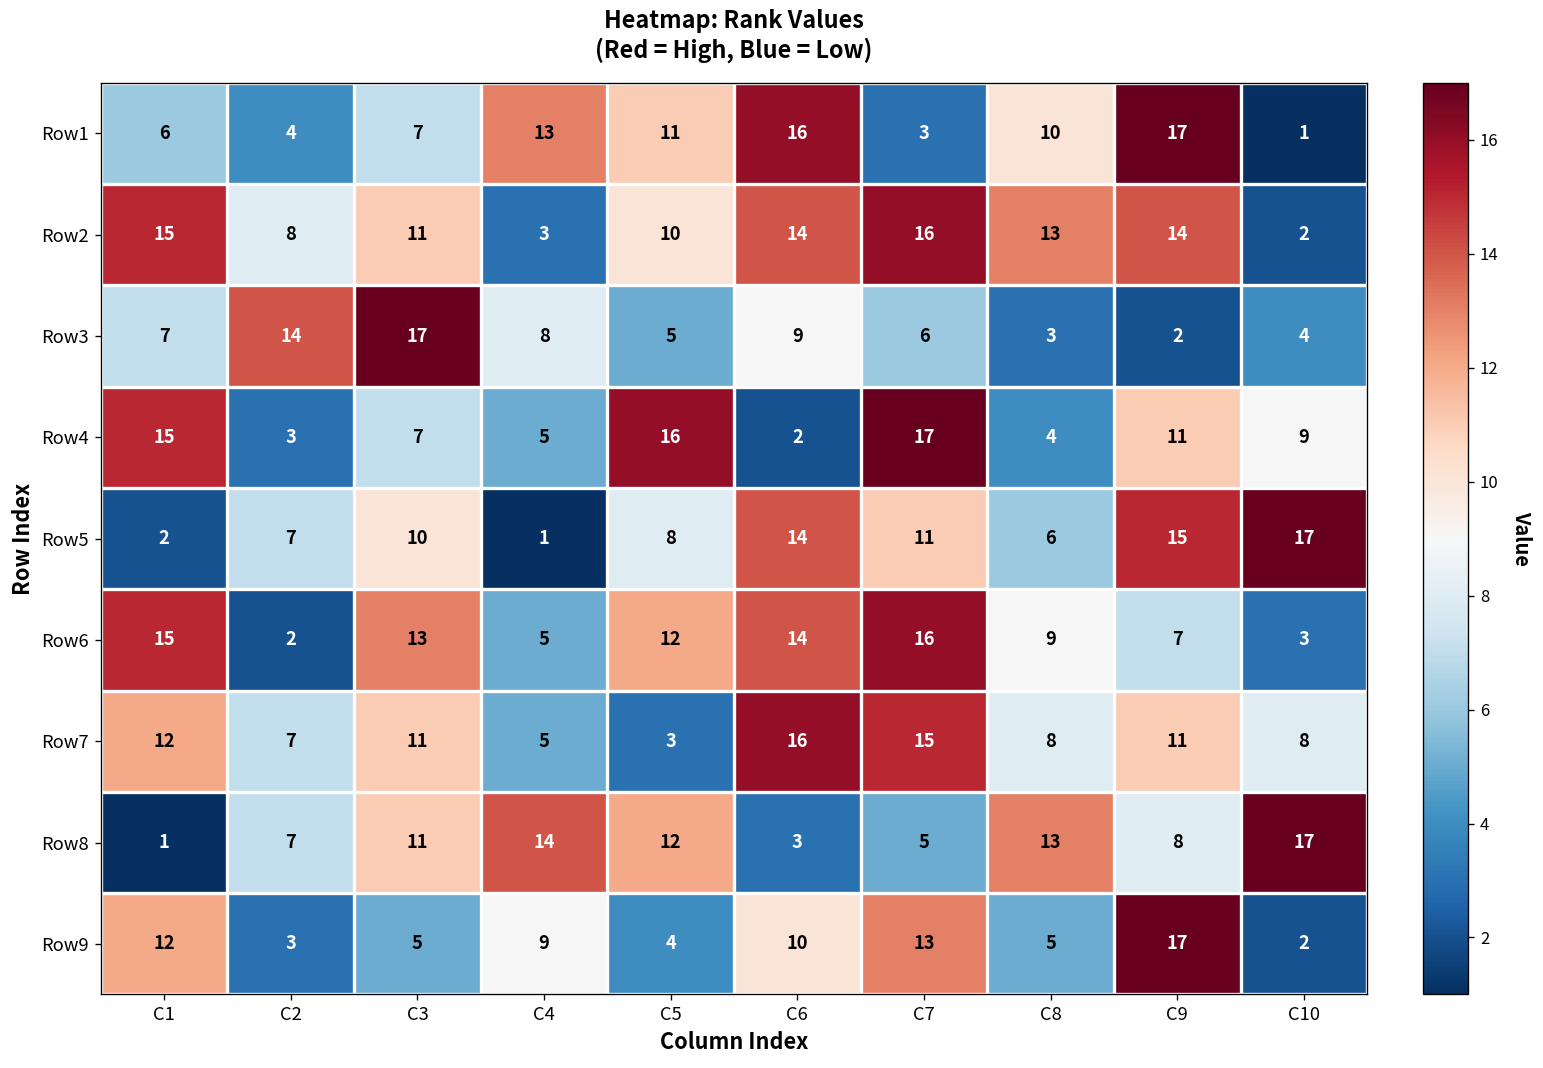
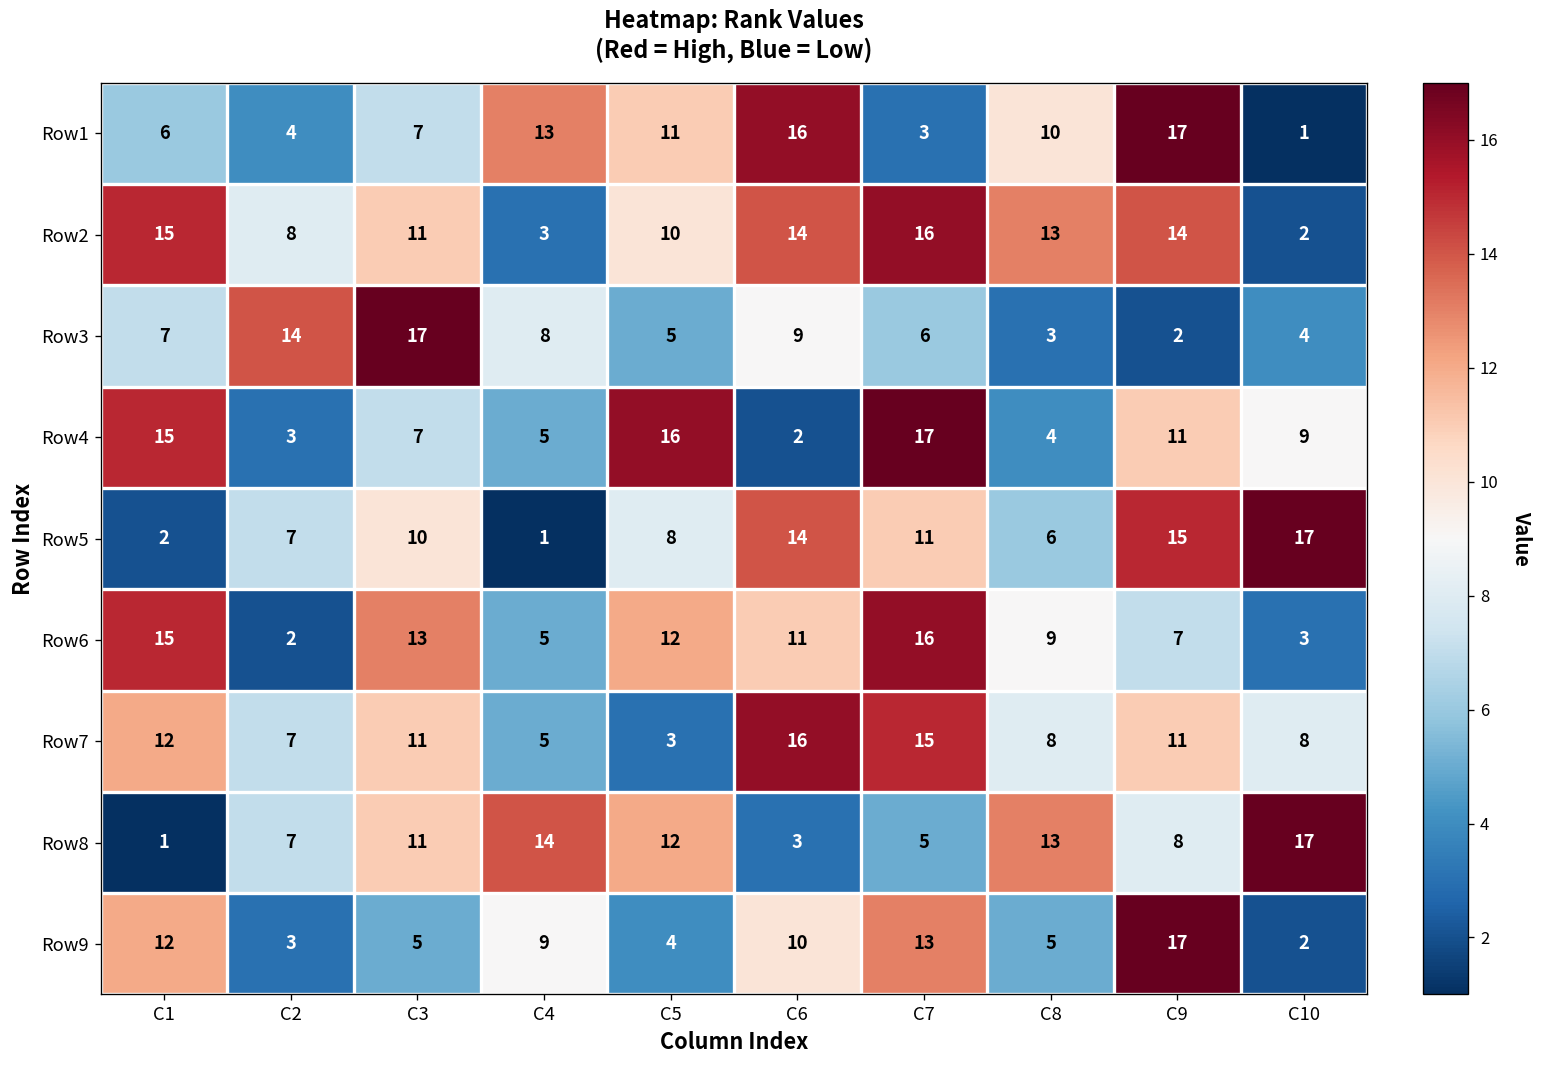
Row6, C6: 14 -> 11
